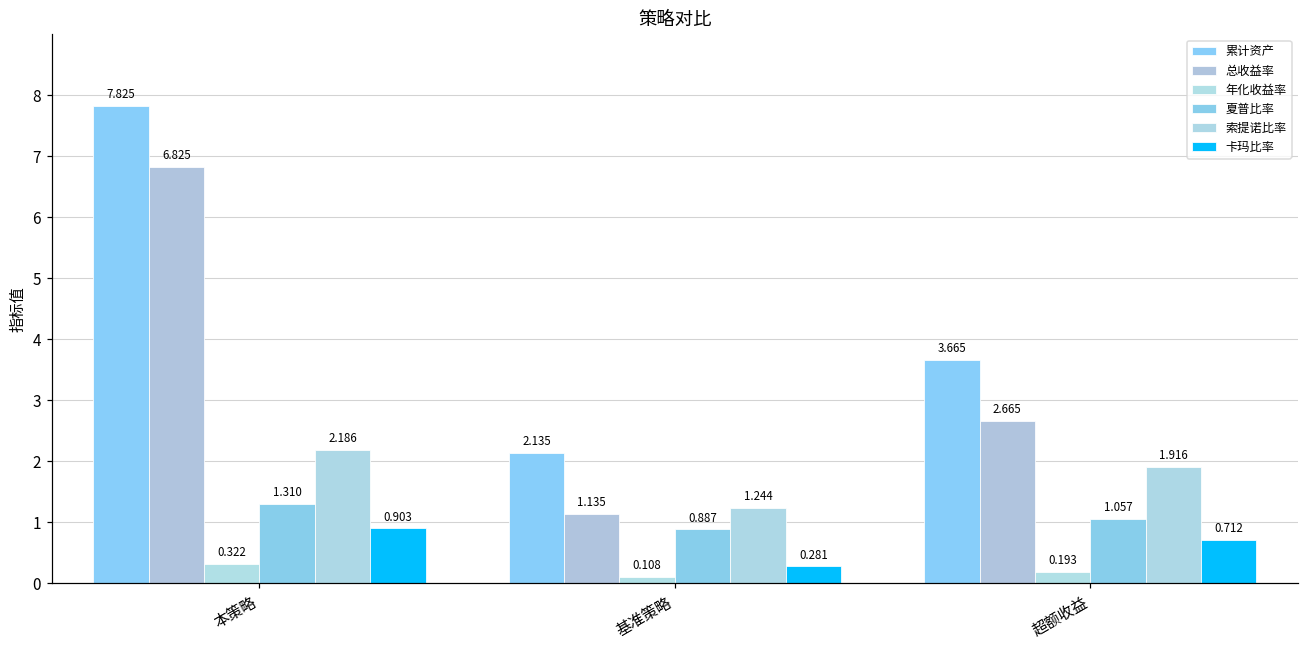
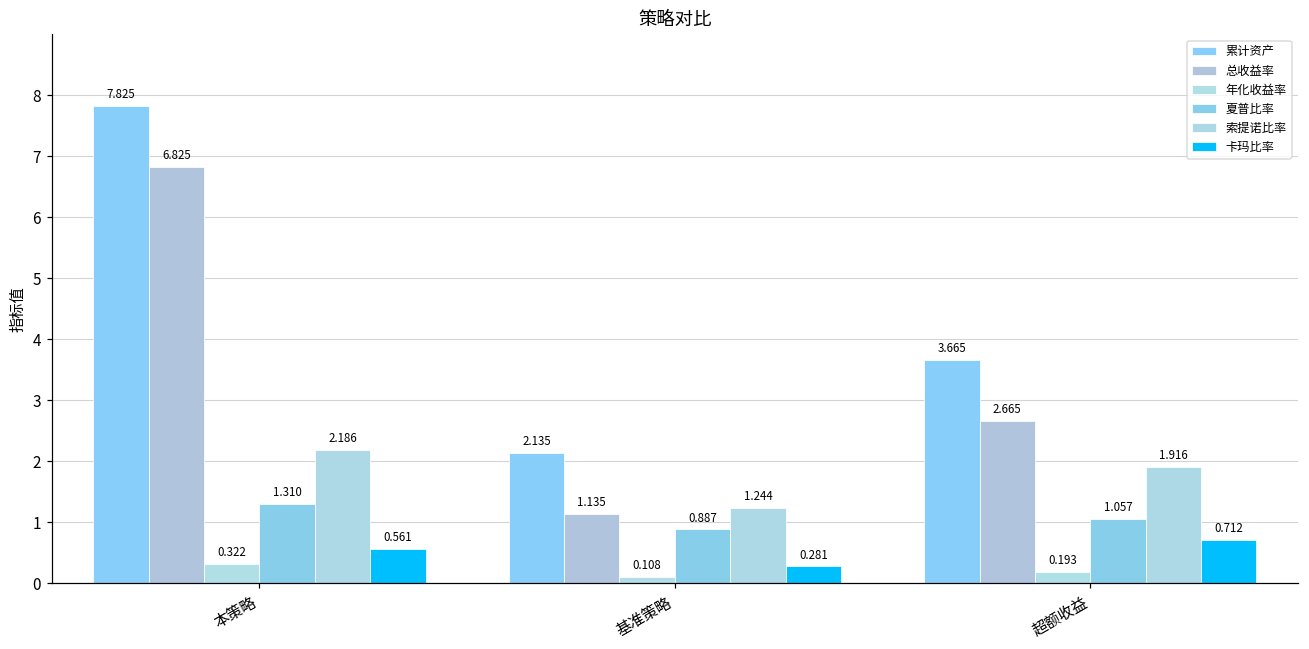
卡玛比率, 本策略: 0.903 -> 0.561
